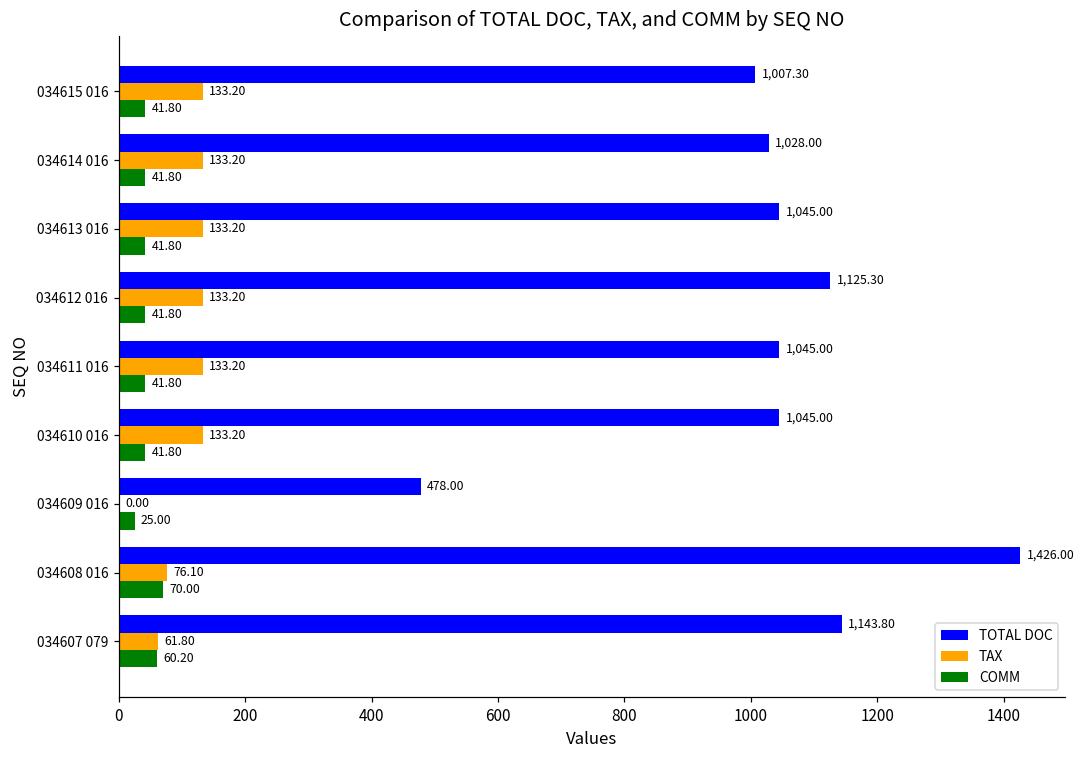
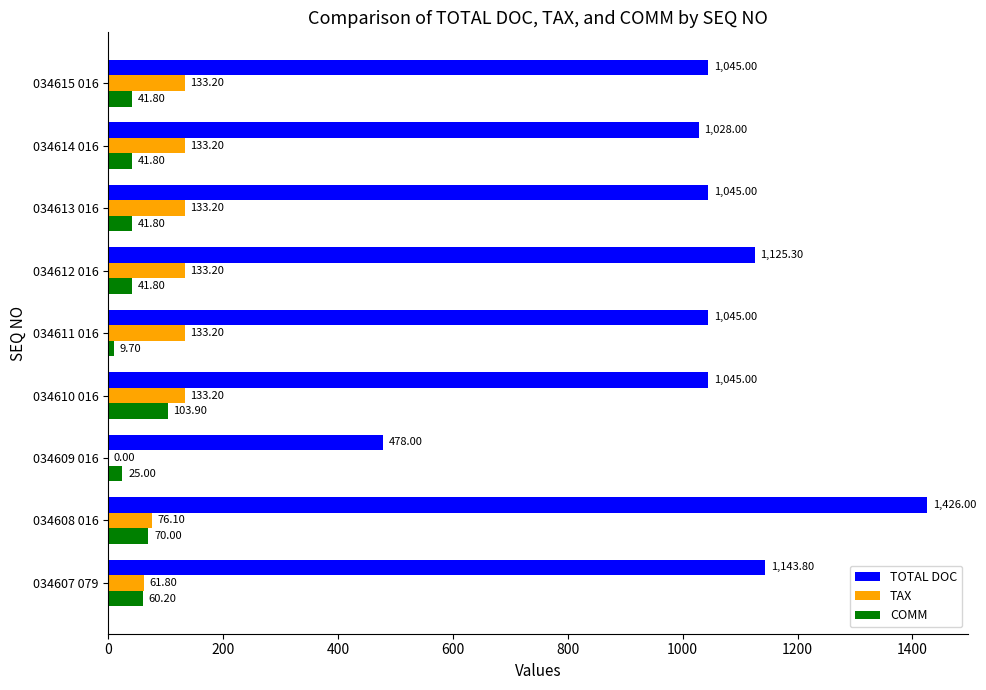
TOTAL DOC, 034615 016: 1,007.30 -> 1,045.00
COMM, 034611 016: 41.80 -> 9.70
COMM, 034610 016: 41.80 -> 103.90
